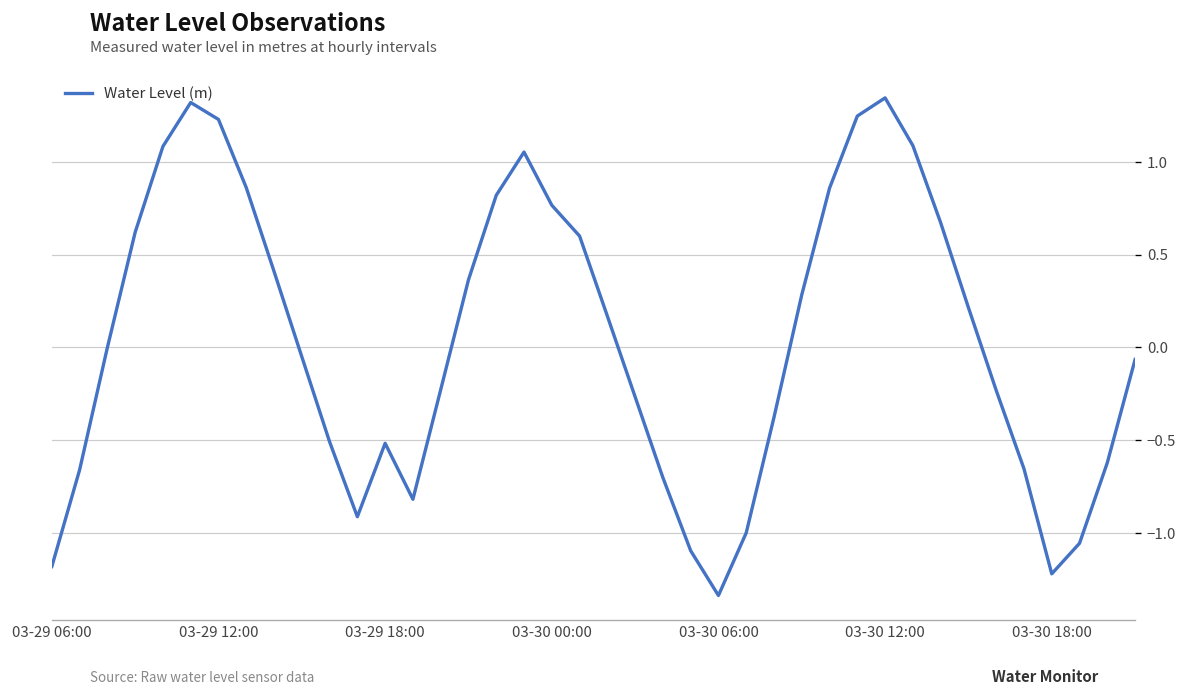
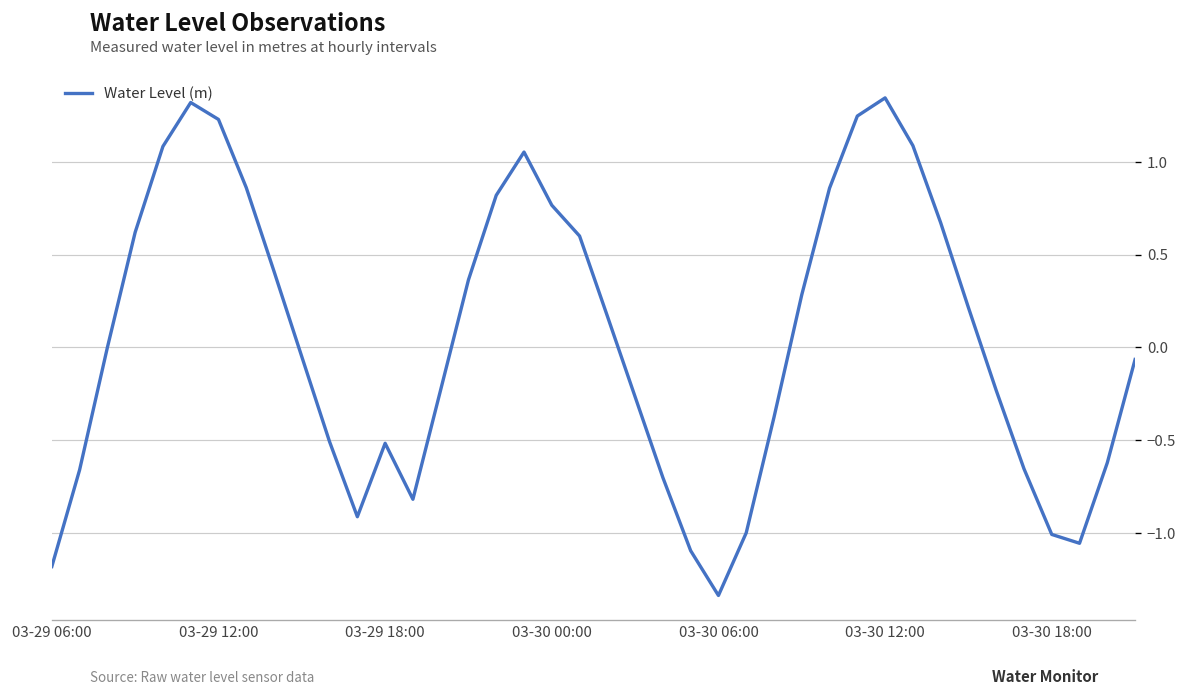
03-30 18:00: -1.22 -> -1.01
